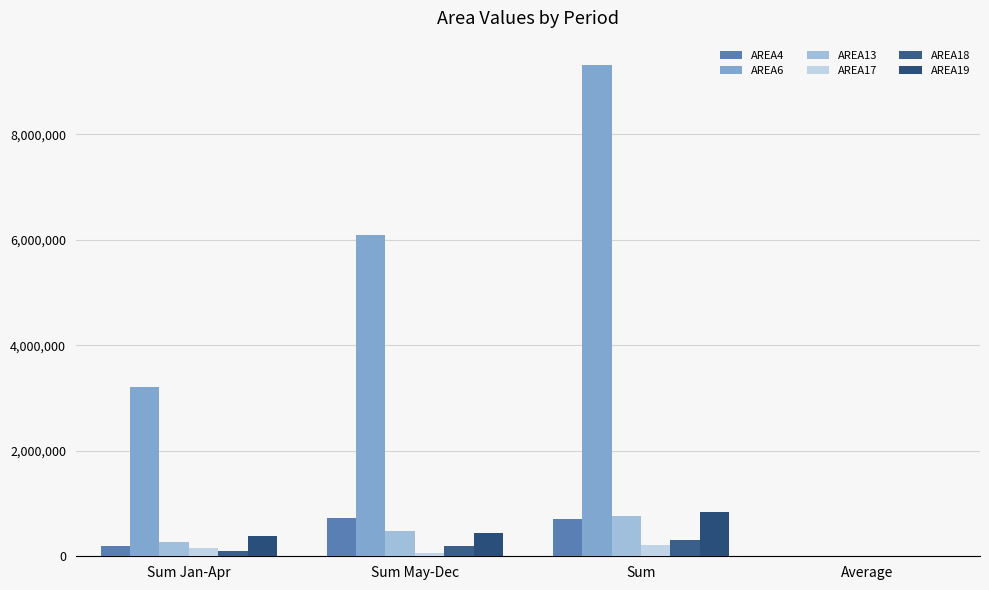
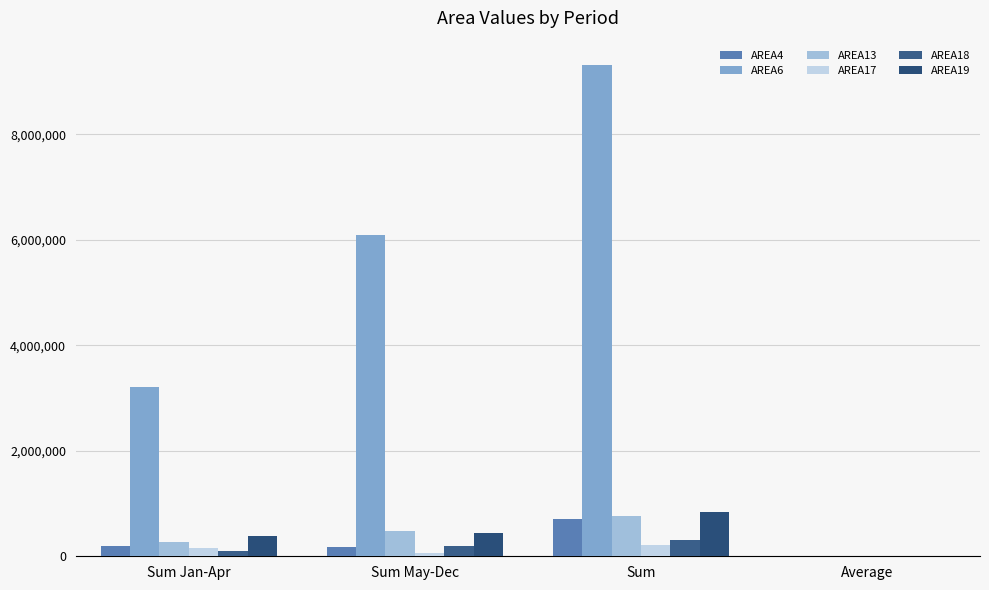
AREA4, Sum May-Dec: 700,000 -> 200,000
